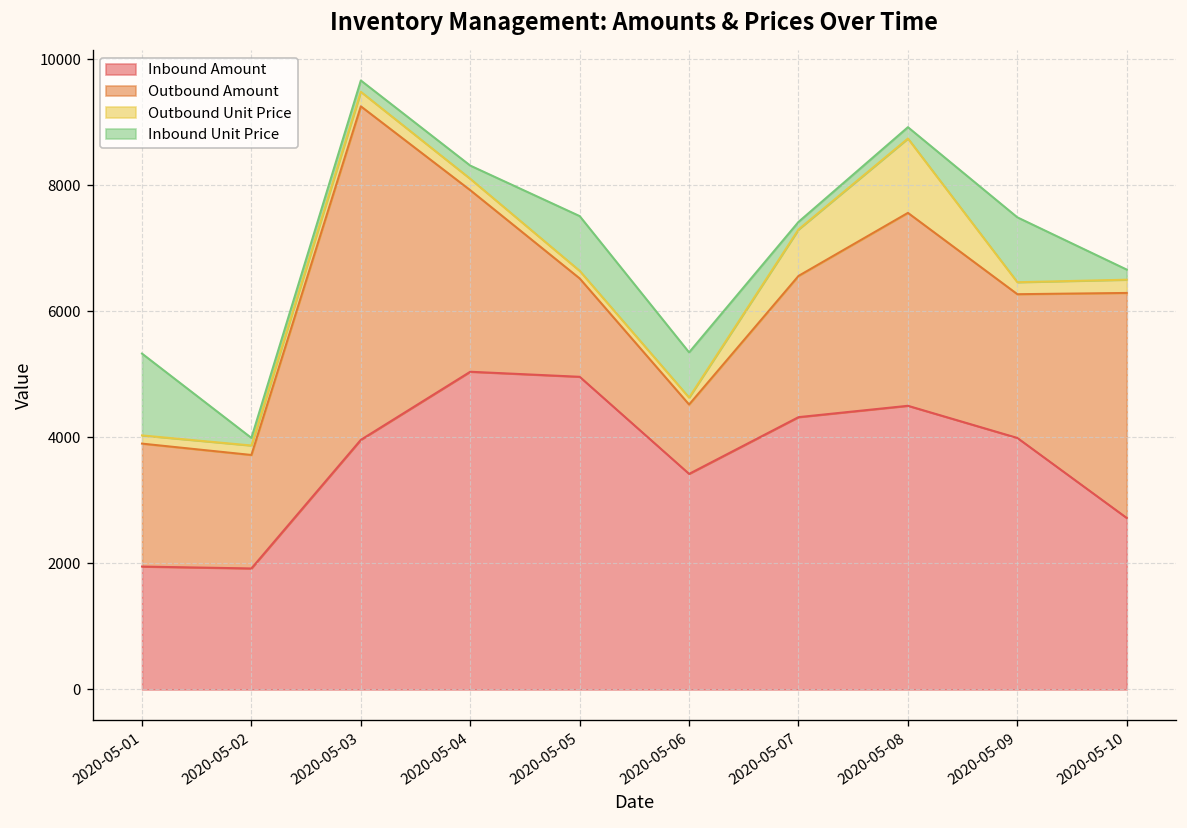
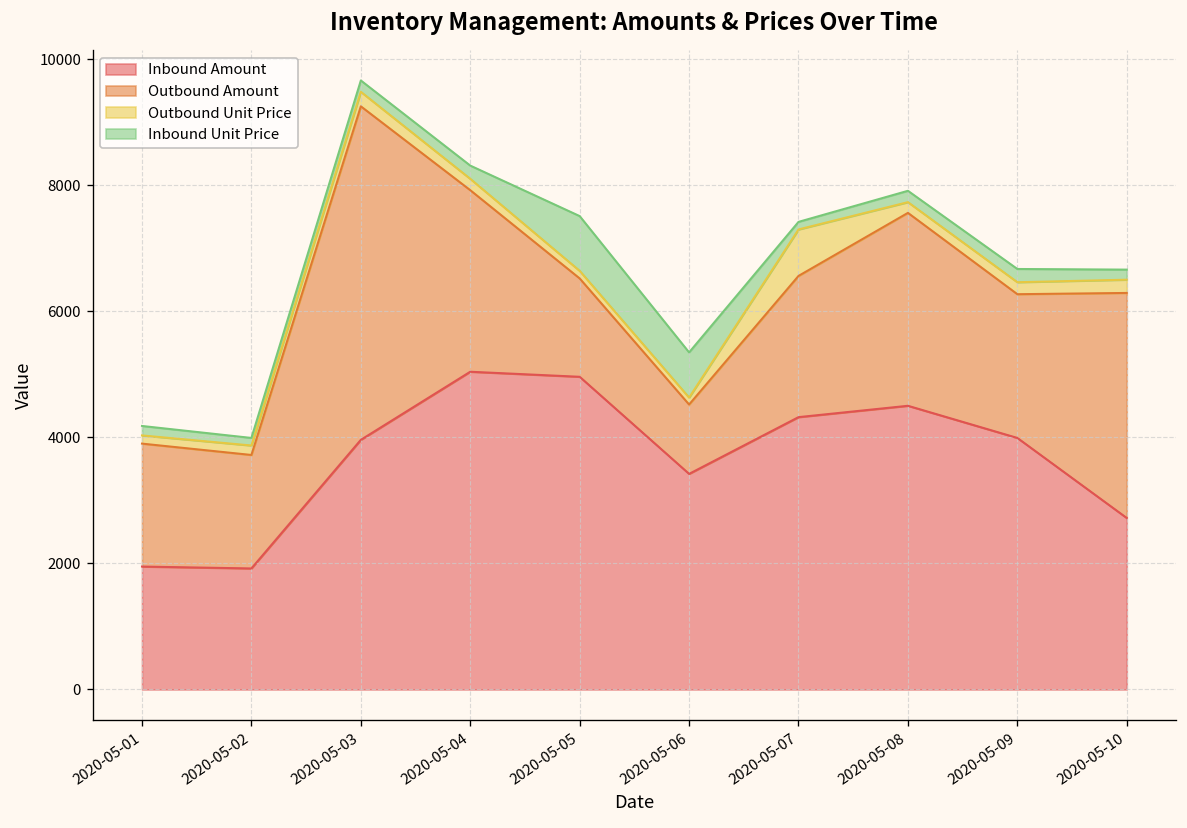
Inbound Unit Price, 2020-05-01: 1300 -> 200
Outbound Unit Price, 2020-05-08: 1200 -> 200
Inbound Unit Price, 2020-05-09: 1000 -> 200
